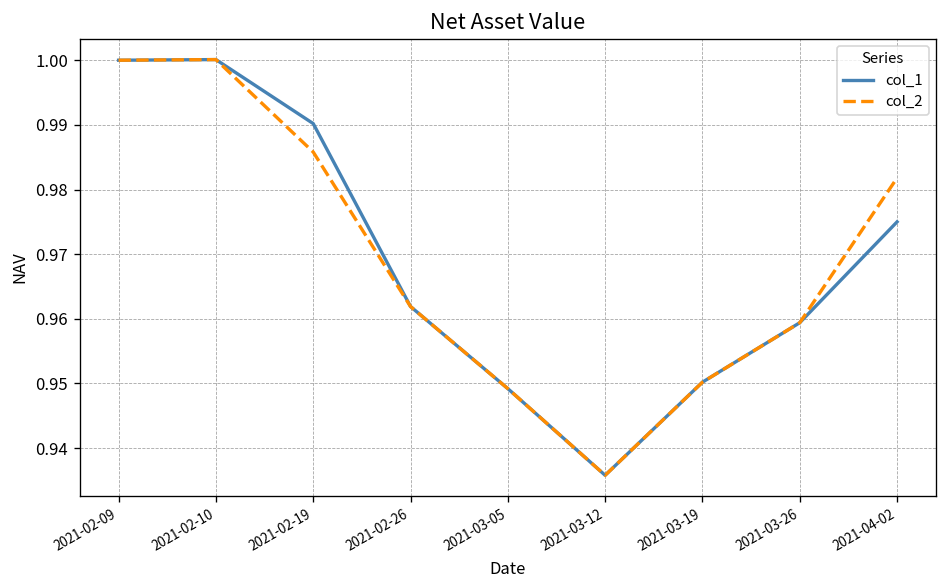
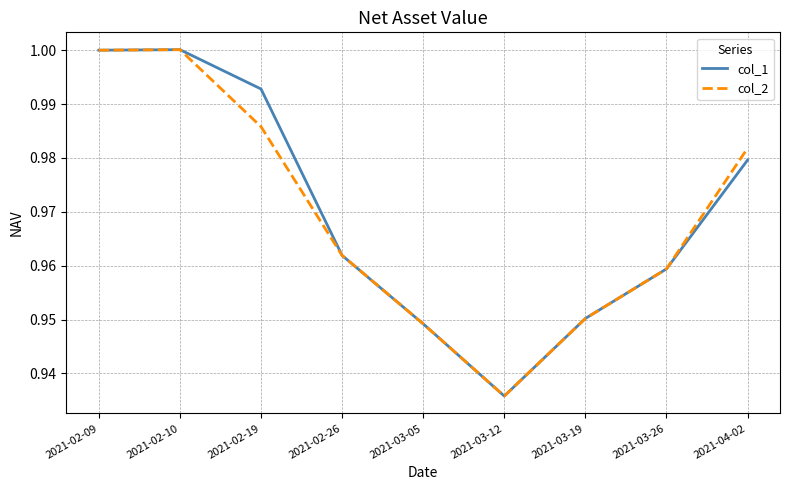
col_1, 2021-02-19: 0.990 -> 0.993
col_1, 2021-04-02: 0.975 -> 0.980
